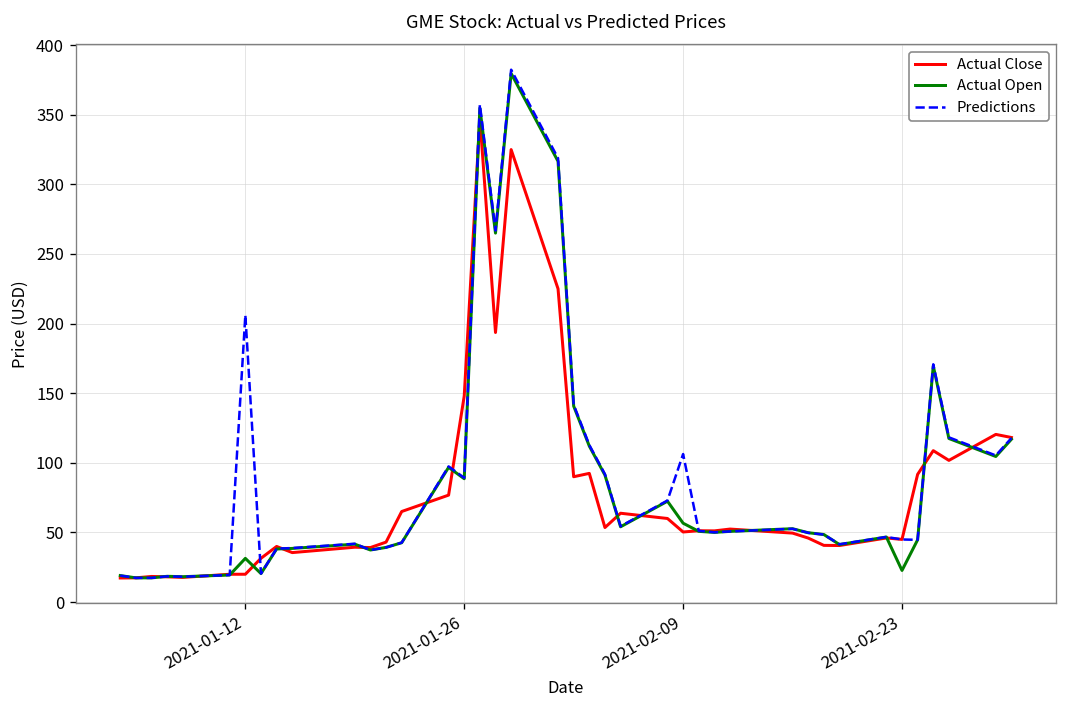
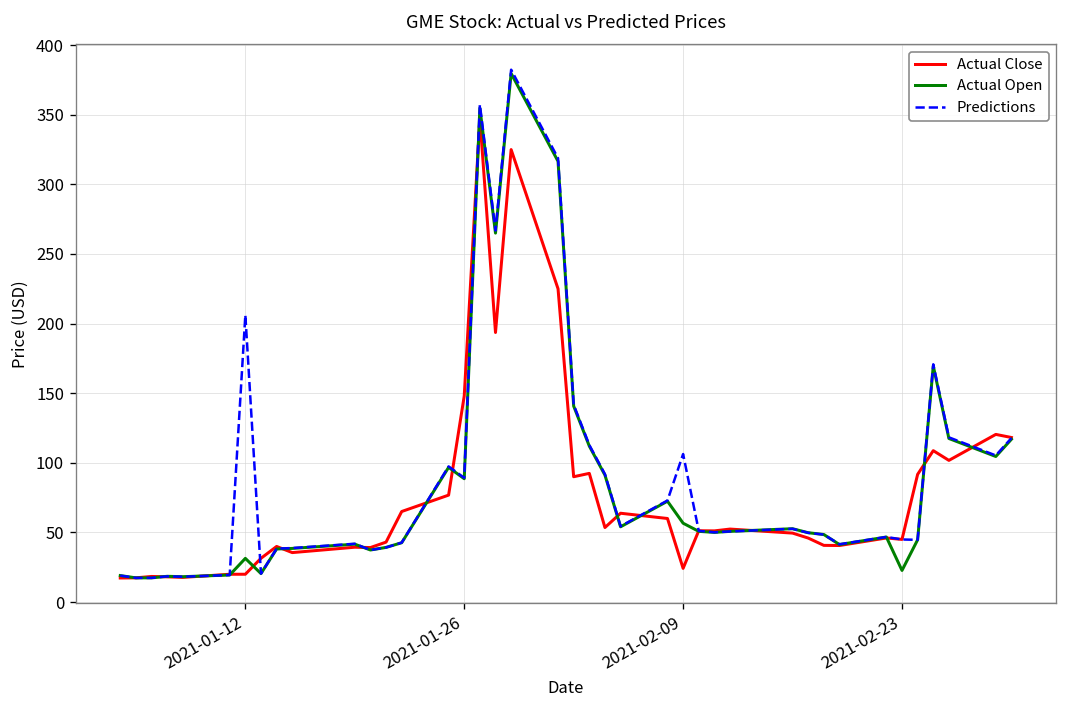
Actual Close, 2021-02-09: 50 -> 24
